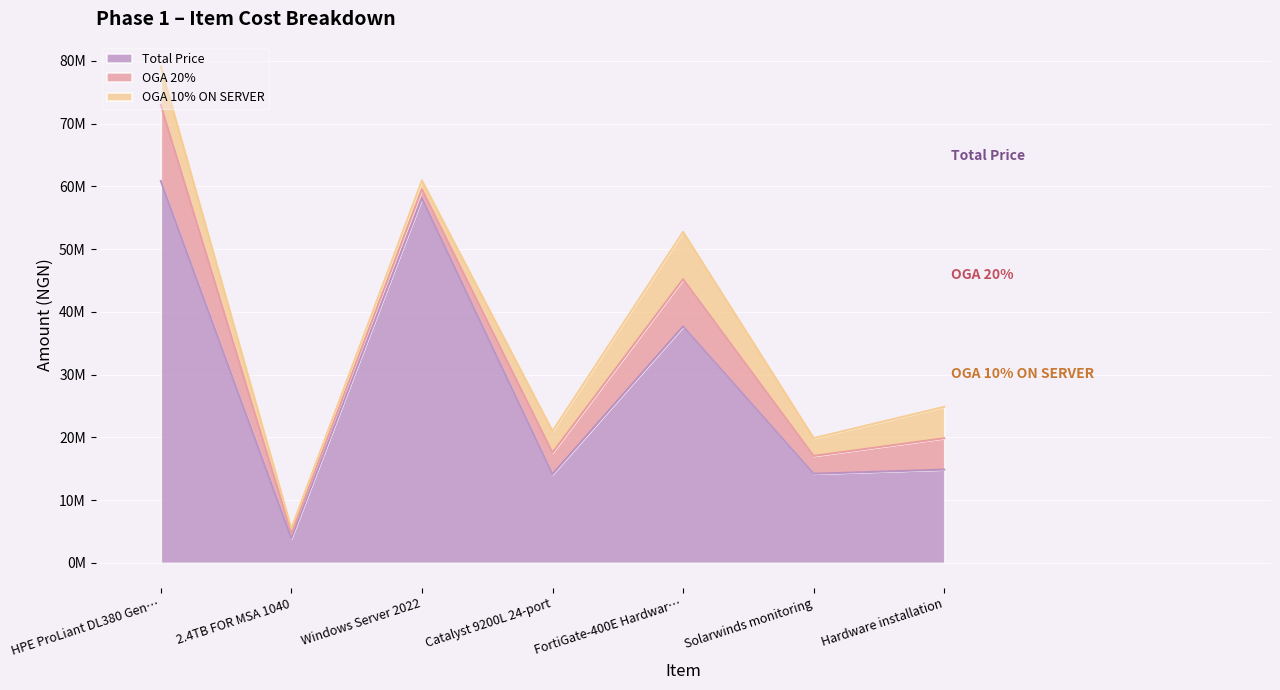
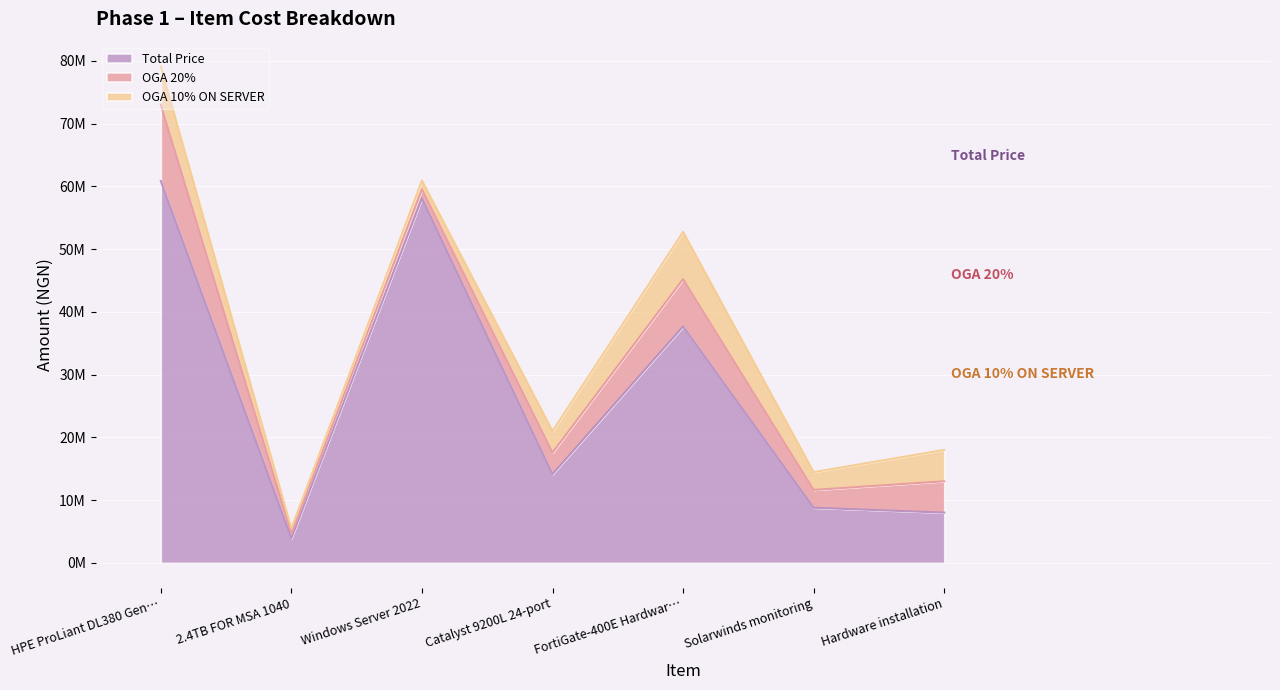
Total Price, Solarwinds monitoring: 14000000 -> 9000000
Total Price, Hardware installation: 15000000 -> 8000000
